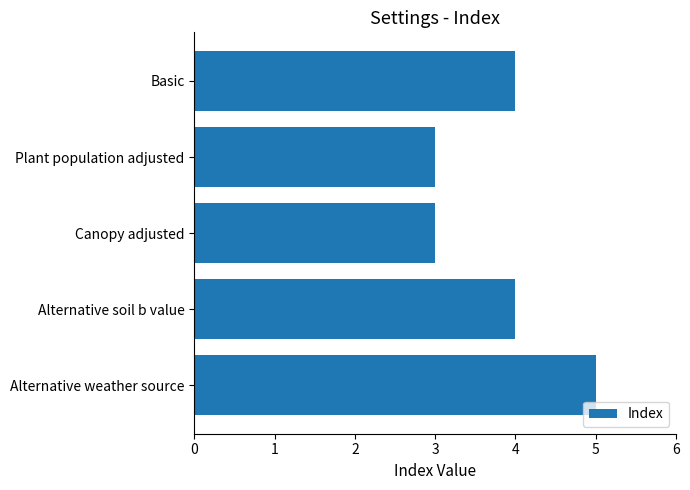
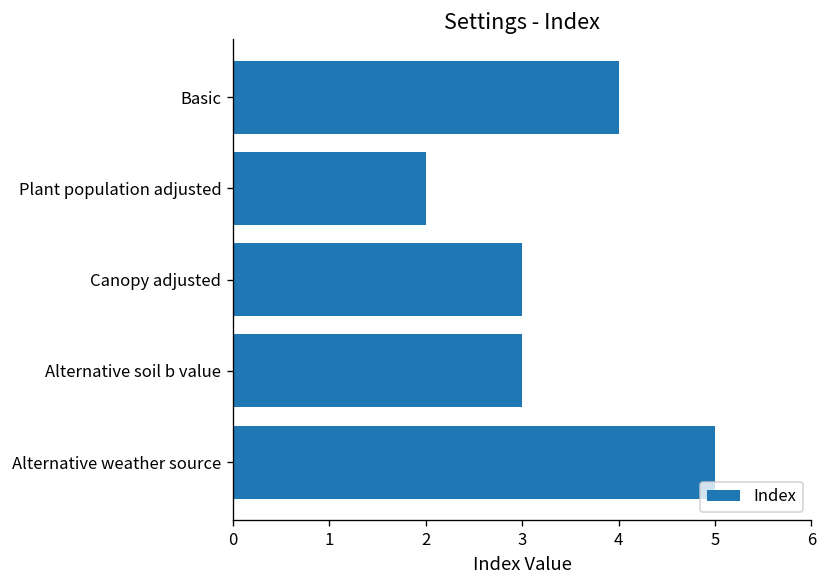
Plant population adjusted: 3 -> 2
Alternative soil b value: 4 -> 3
